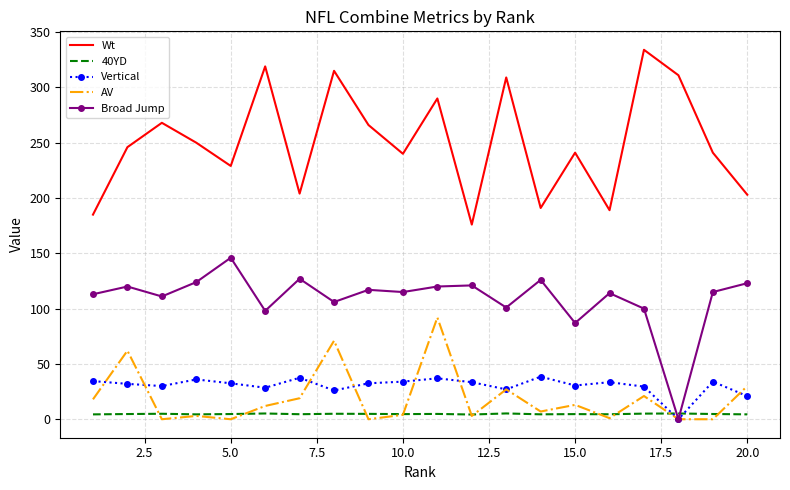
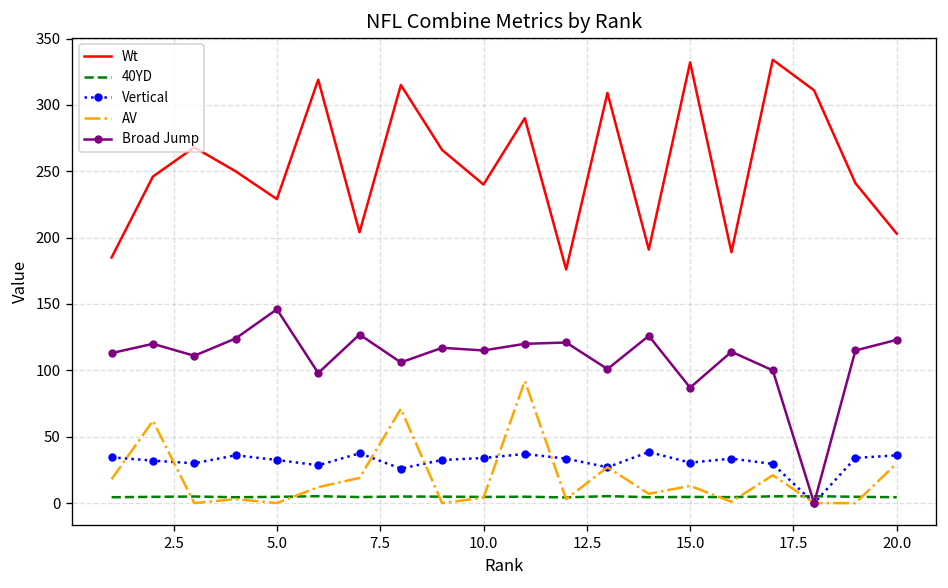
Wt, 15.0: 241 -> 332
Vertical, 20.0: 21 -> 36
